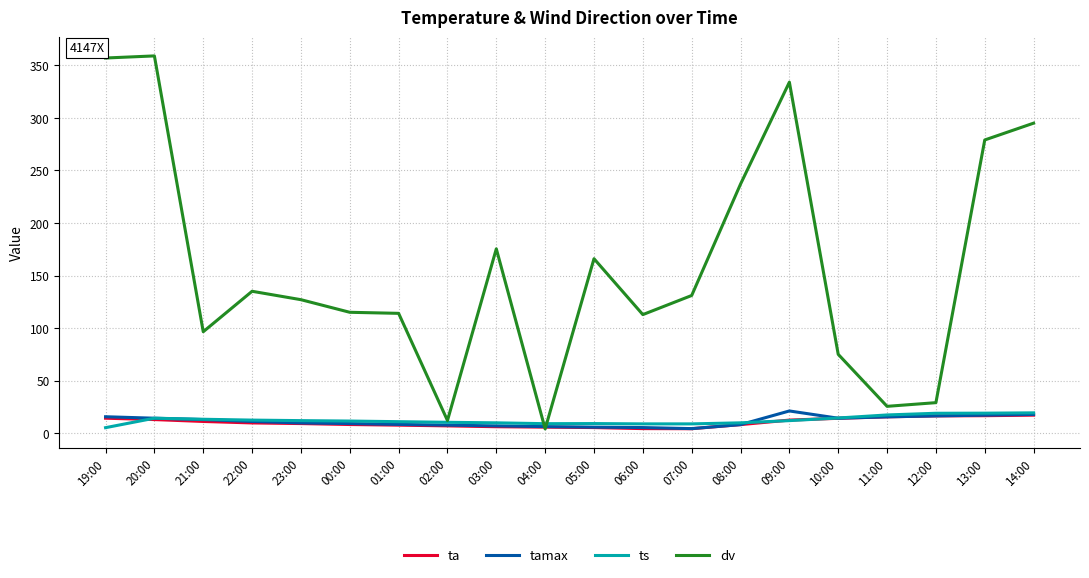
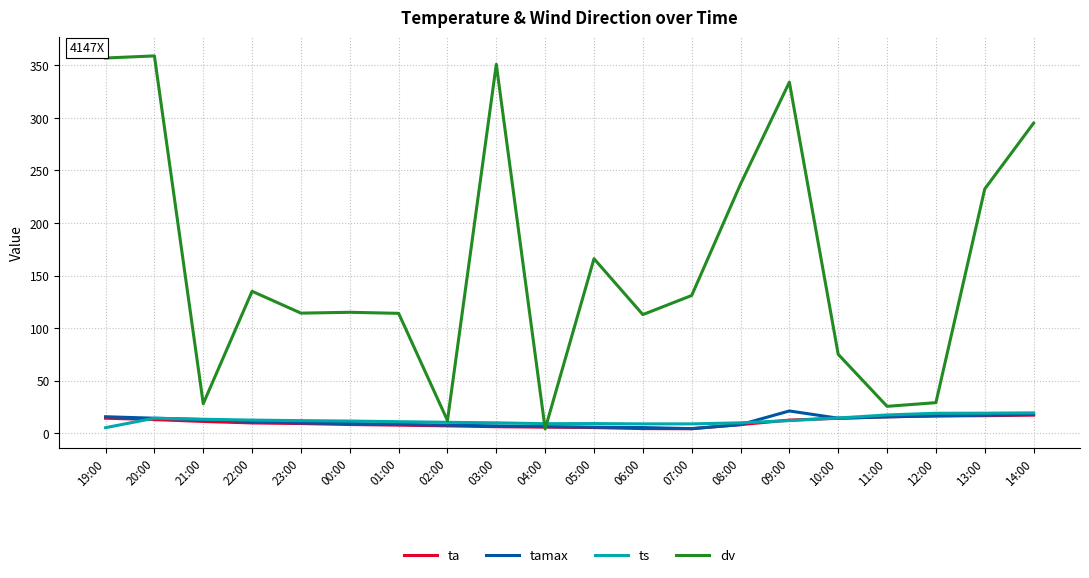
dv, 21:00: 97 -> 28
dv, 23:00: 127 -> 114
dv, 03:00: 175 -> 351
dv, 13:00: 279 -> 232
